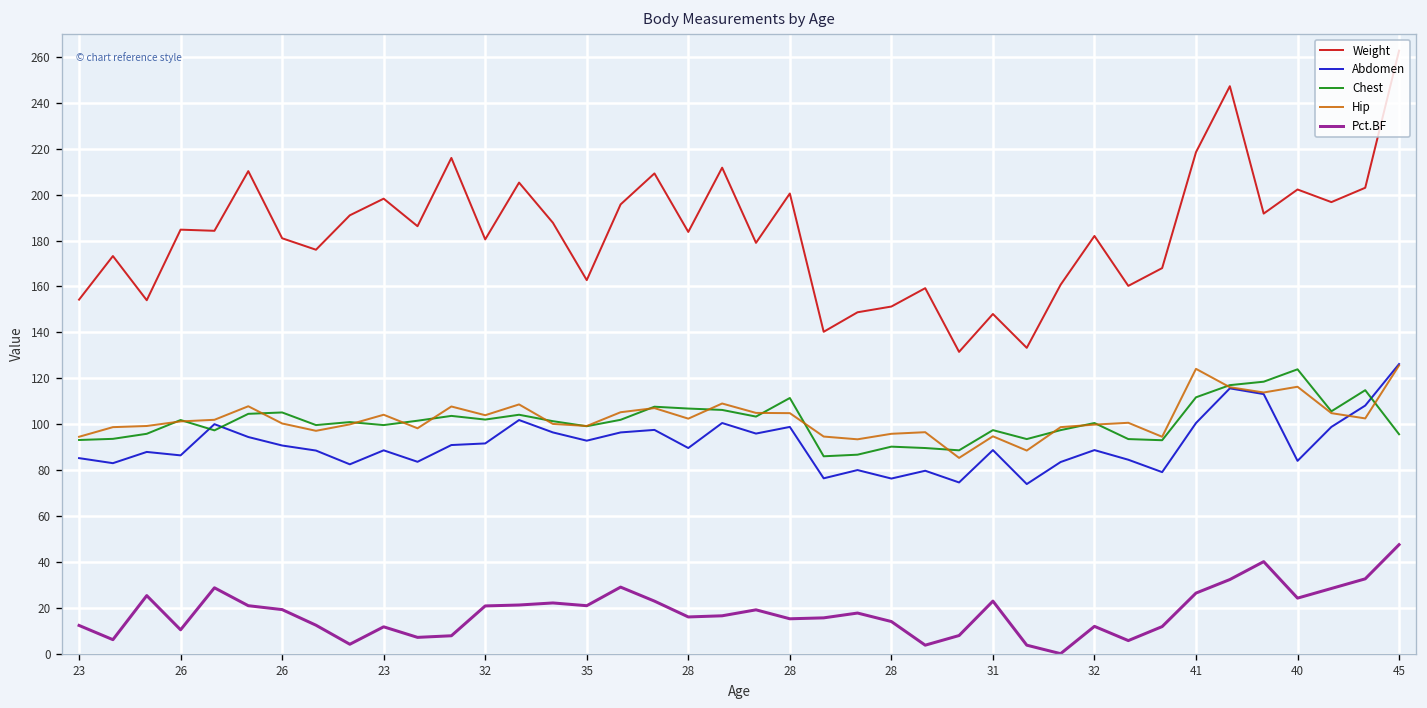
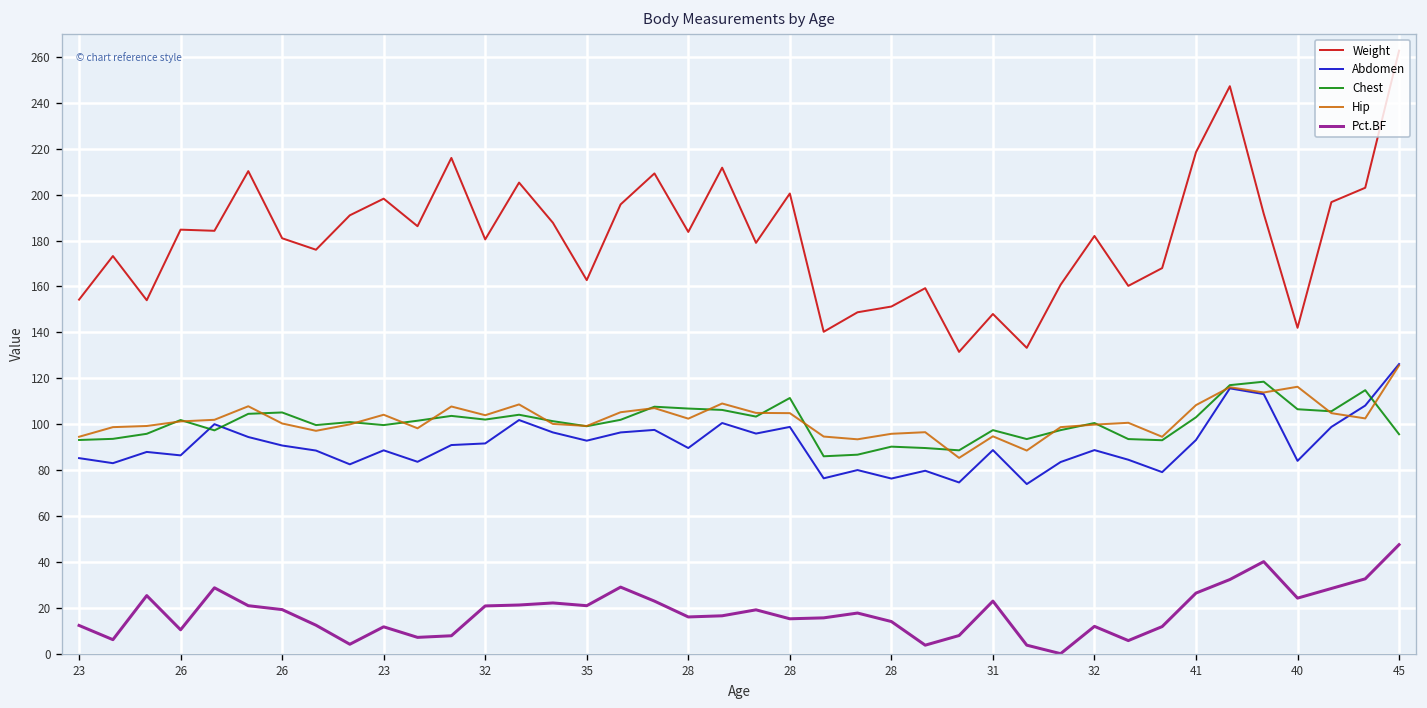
Abdomen, 41: 101 -> 93
Chest, 41: 112 -> 103
Hip, 41: 124 -> 108
Weight, 40: 202 -> 142
Chest, 40: 124 -> 107
